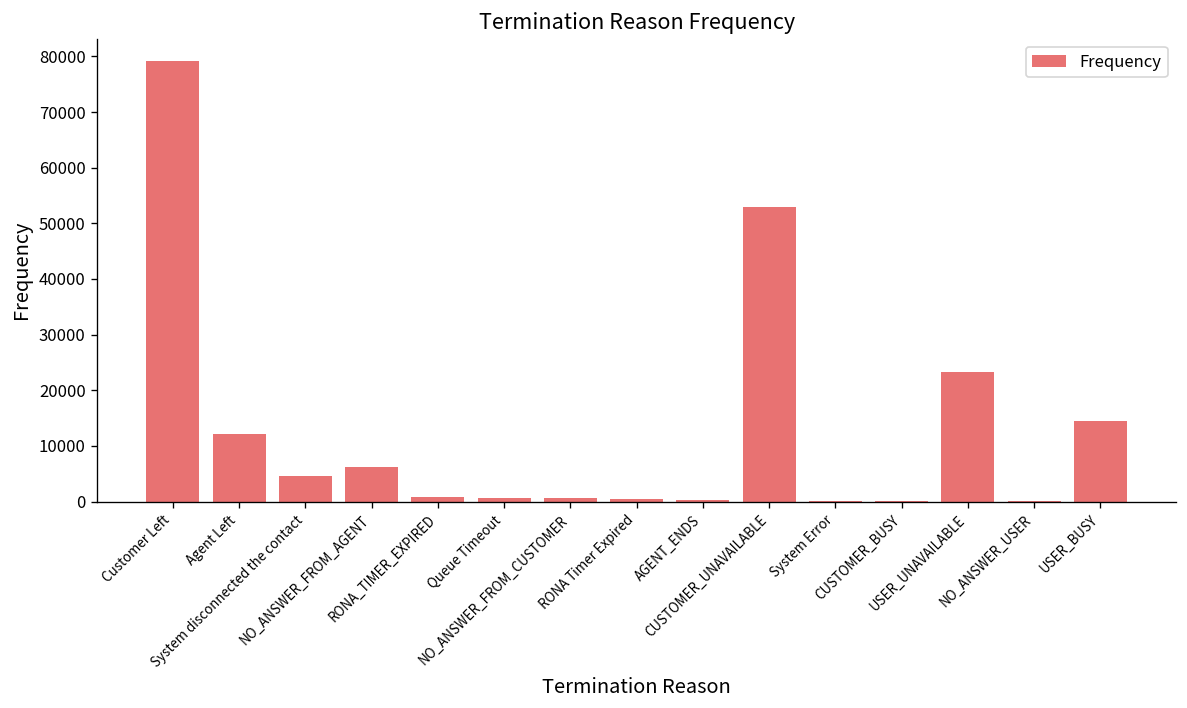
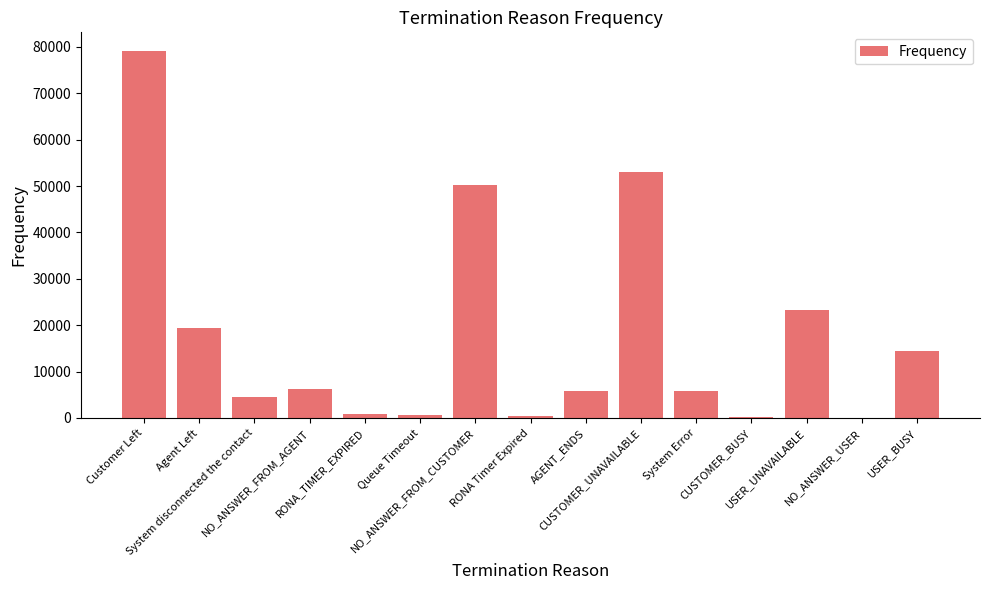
Agent Left: 12000 -> 20000
NO_ANSWER_FROM_CUSTOMER: 1000 -> 50000
AGENT_ENDS: 0 -> 6000
System Error: 0 -> 6000
